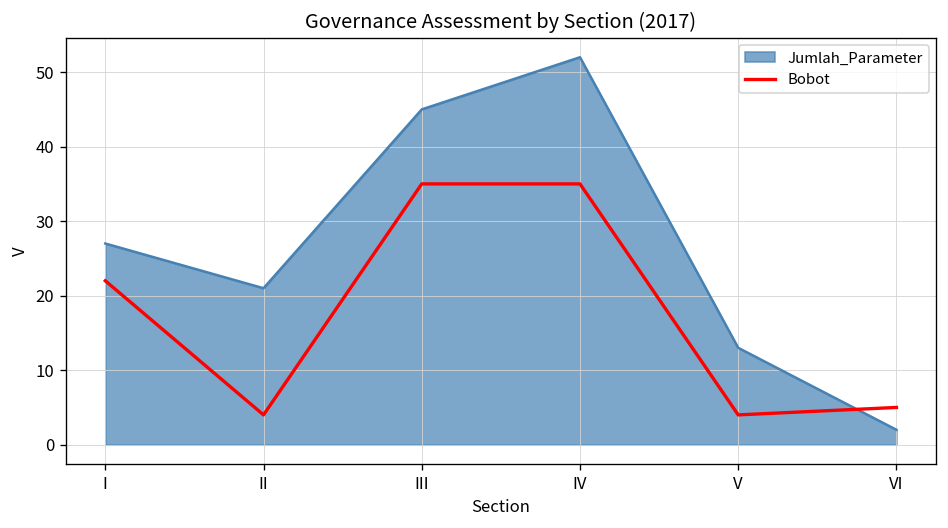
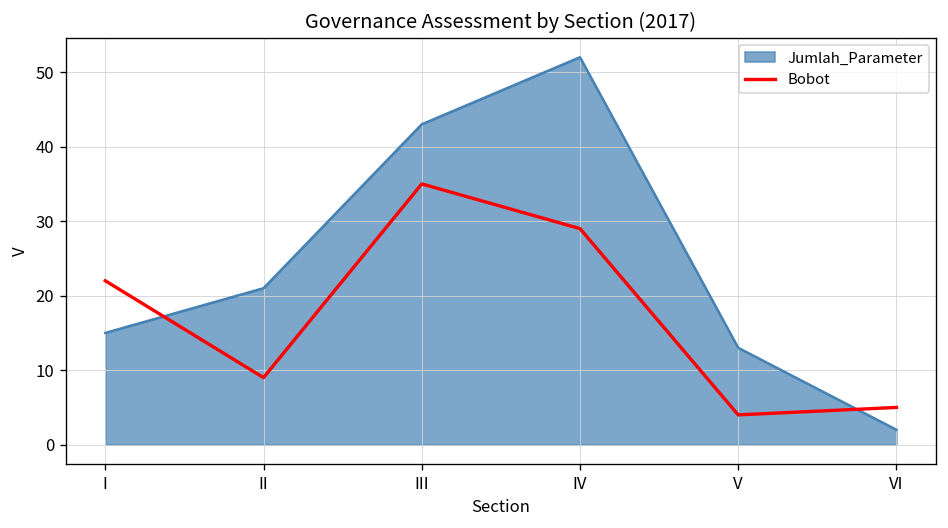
Jumlah_Parameter, I: 27 -> 15
Bobot, II: 4 -> 9
Jumlah_Parameter, III: 45 -> 43
Bobot, IV: 35 -> 29
